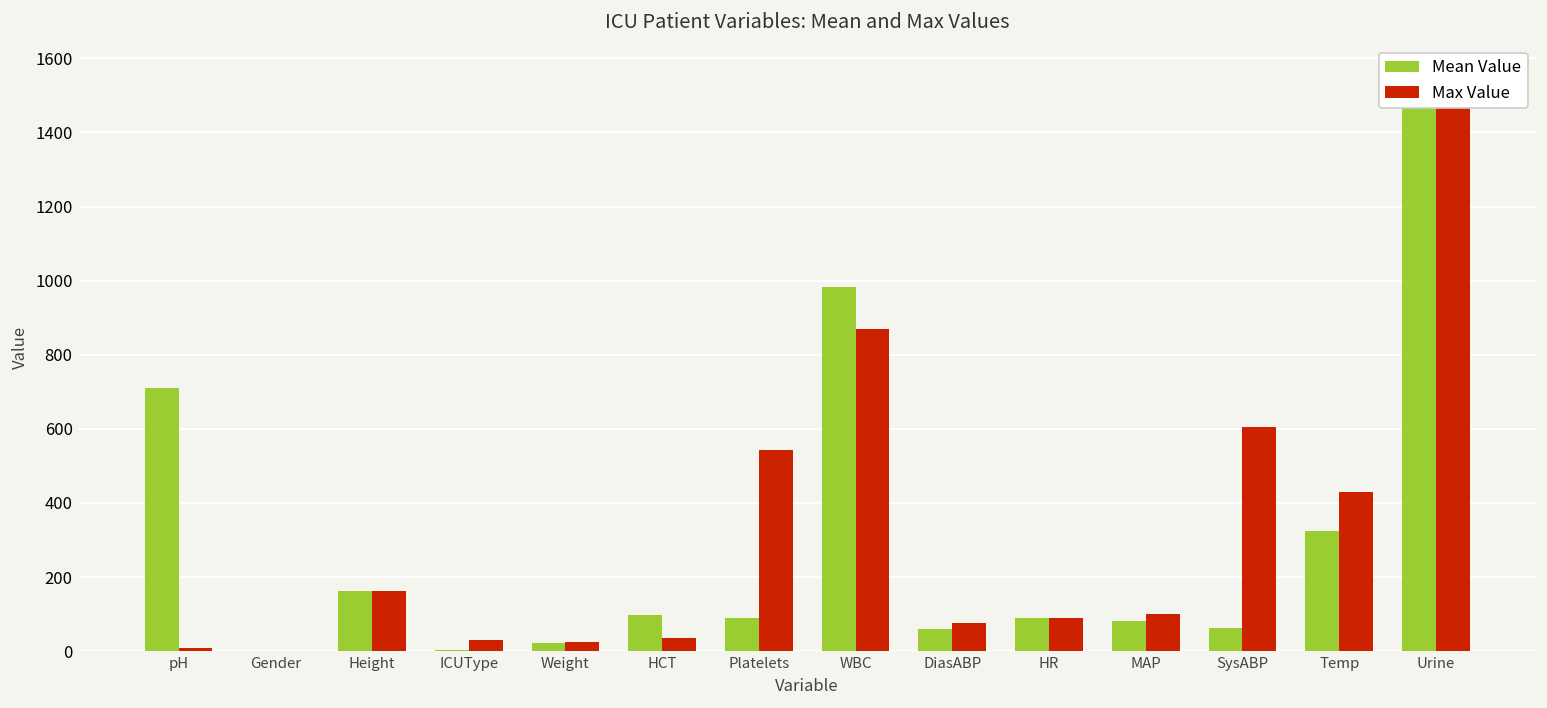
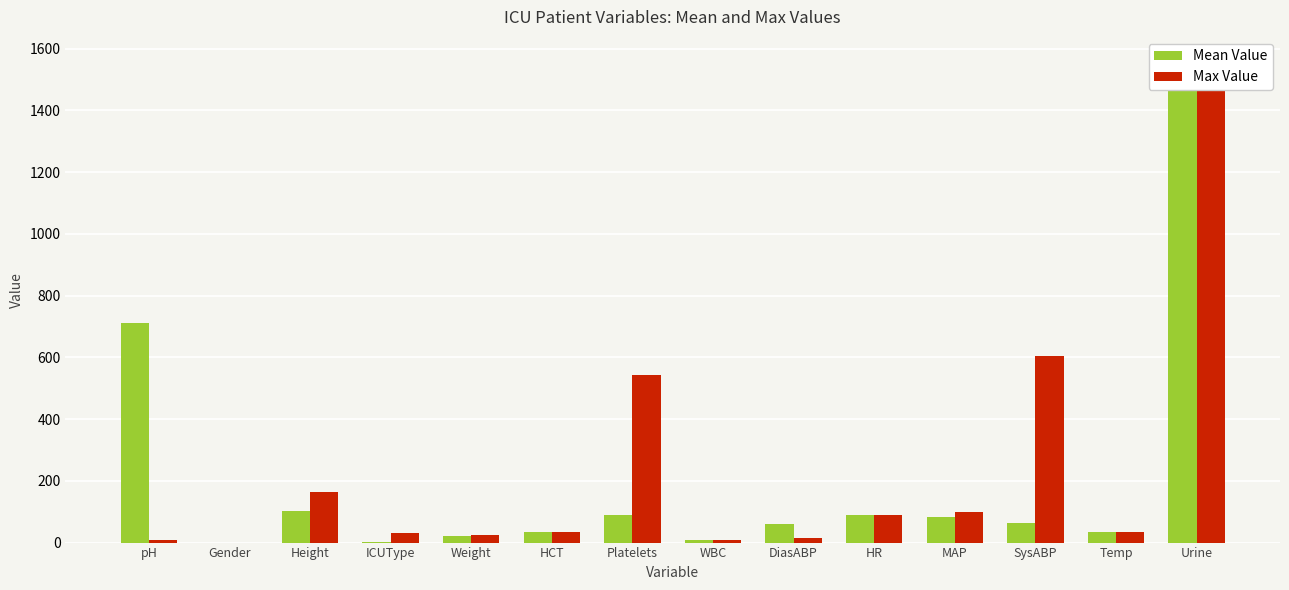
Mean Value, Height: 160 -> 100
Mean Value, HCT: 100 -> 30
Mean Value, WBC: 980 -> 10
Max Value, WBC: 870 -> 10
Max Value, DiasABP: 80 -> 10
Mean Value, Temp: 330 -> 40
Max Value, Temp: 430 -> 40
